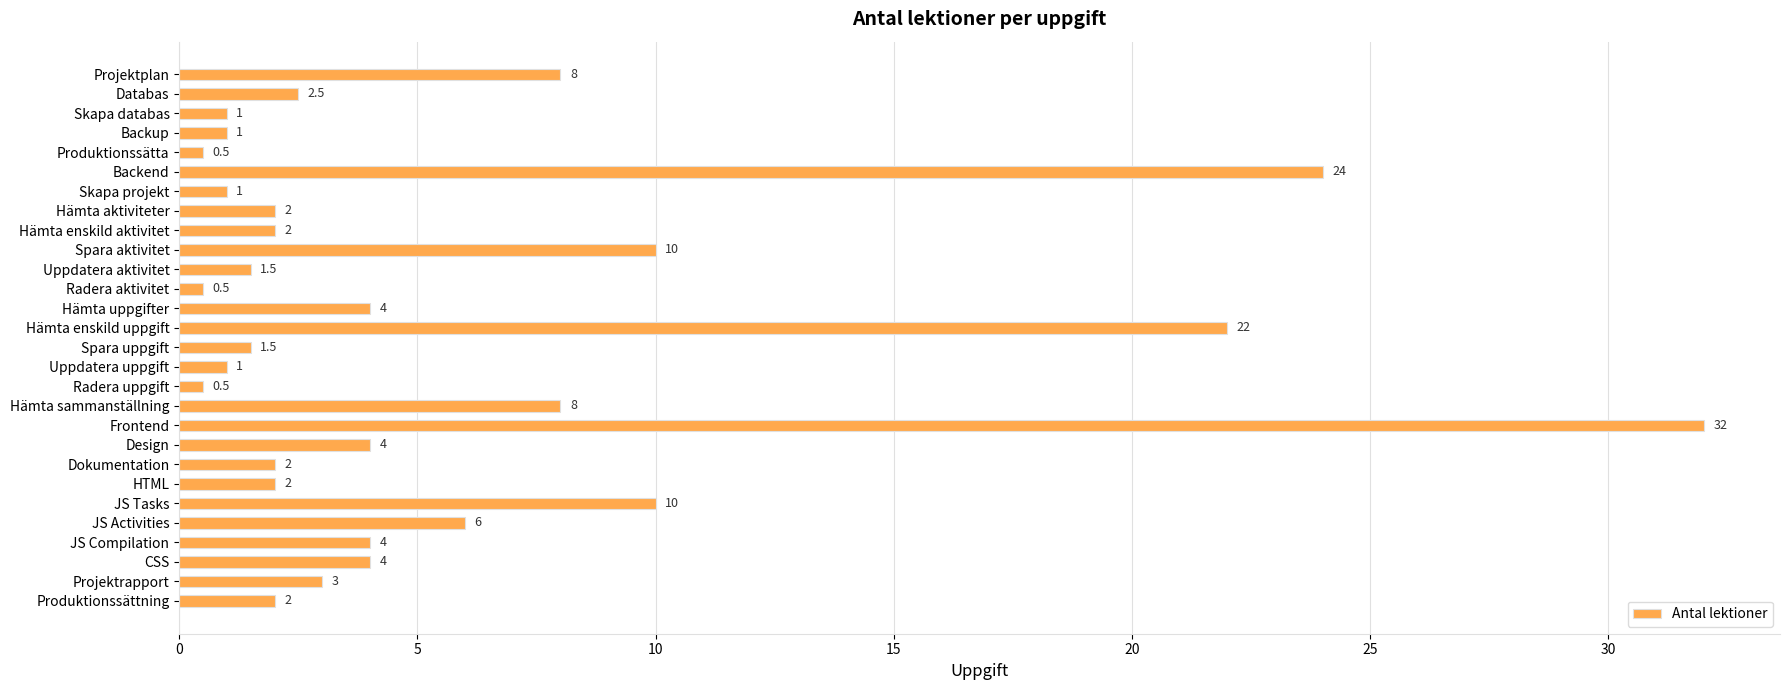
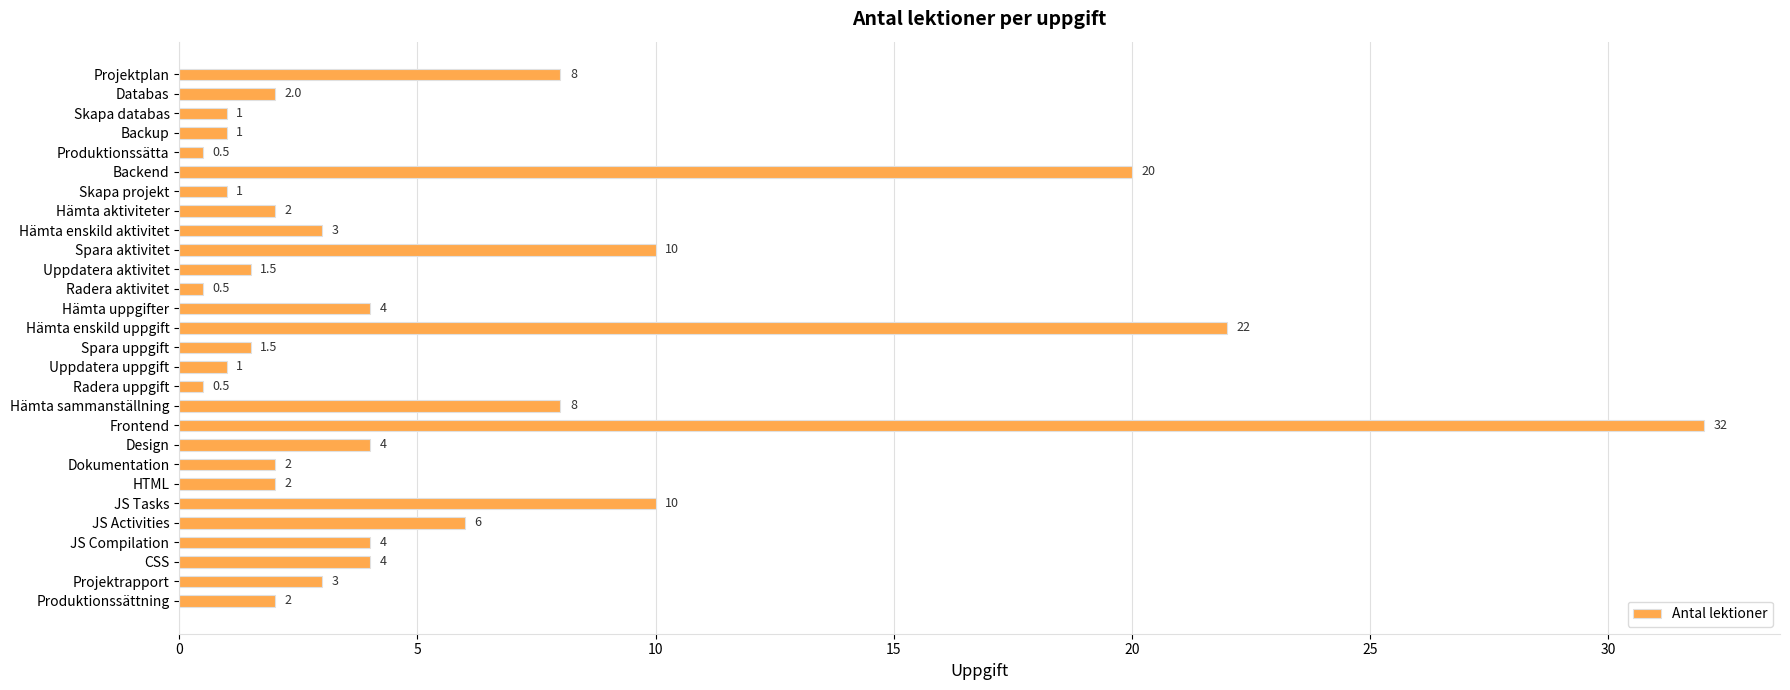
Databas: 2.5 -> 2.0
Backend: 24 -> 20
Hämta enskild aktivitet: 2 -> 3
